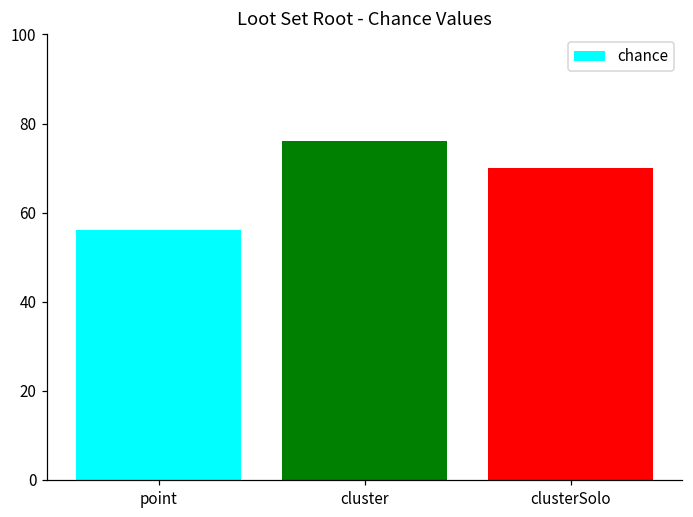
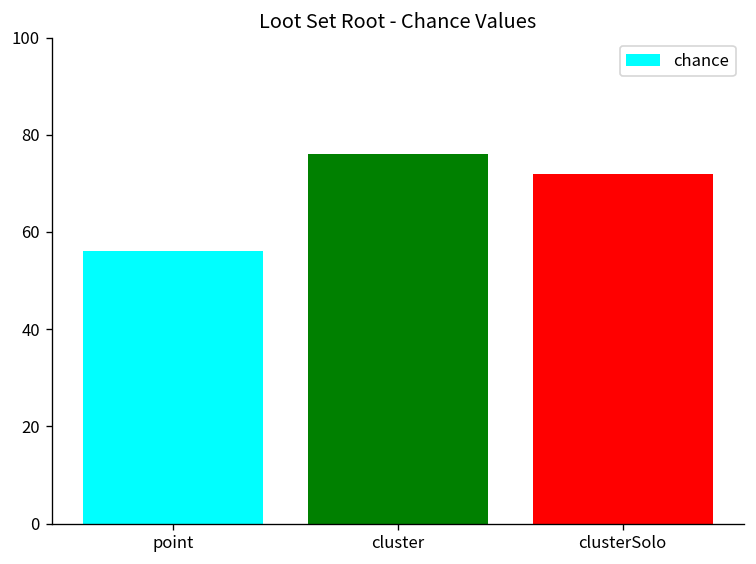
clusterSolo: 70 -> 72
